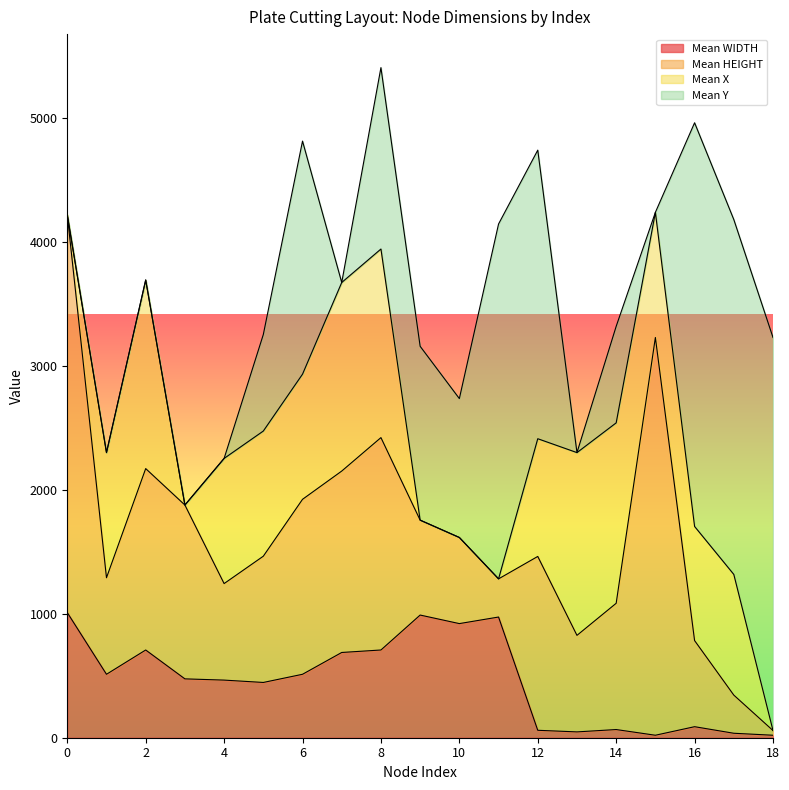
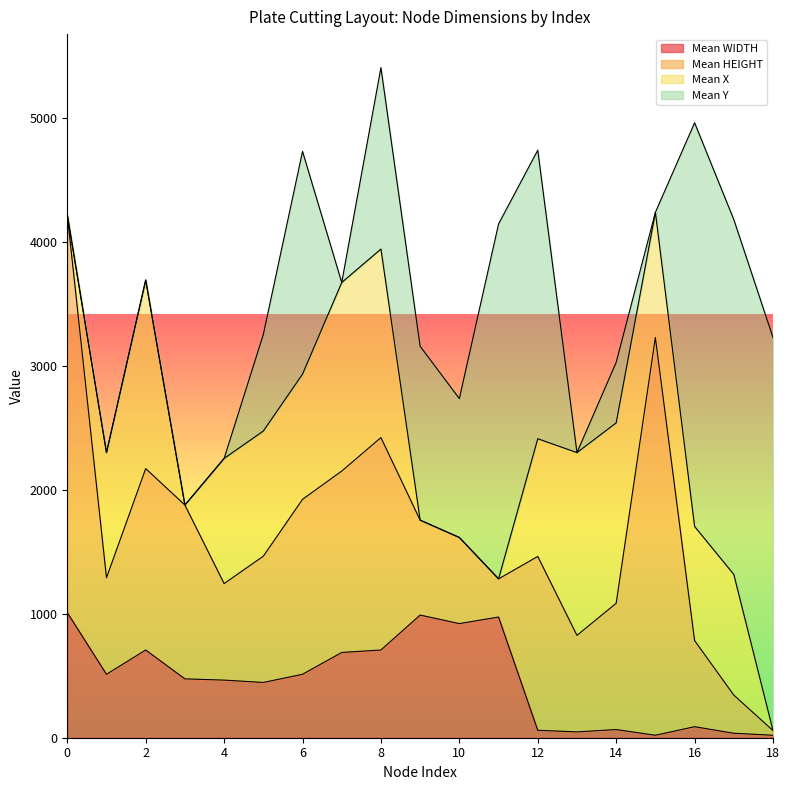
Mean Y, 6: 1880 -> 1800
Mean Y, 14: 780 -> 490
